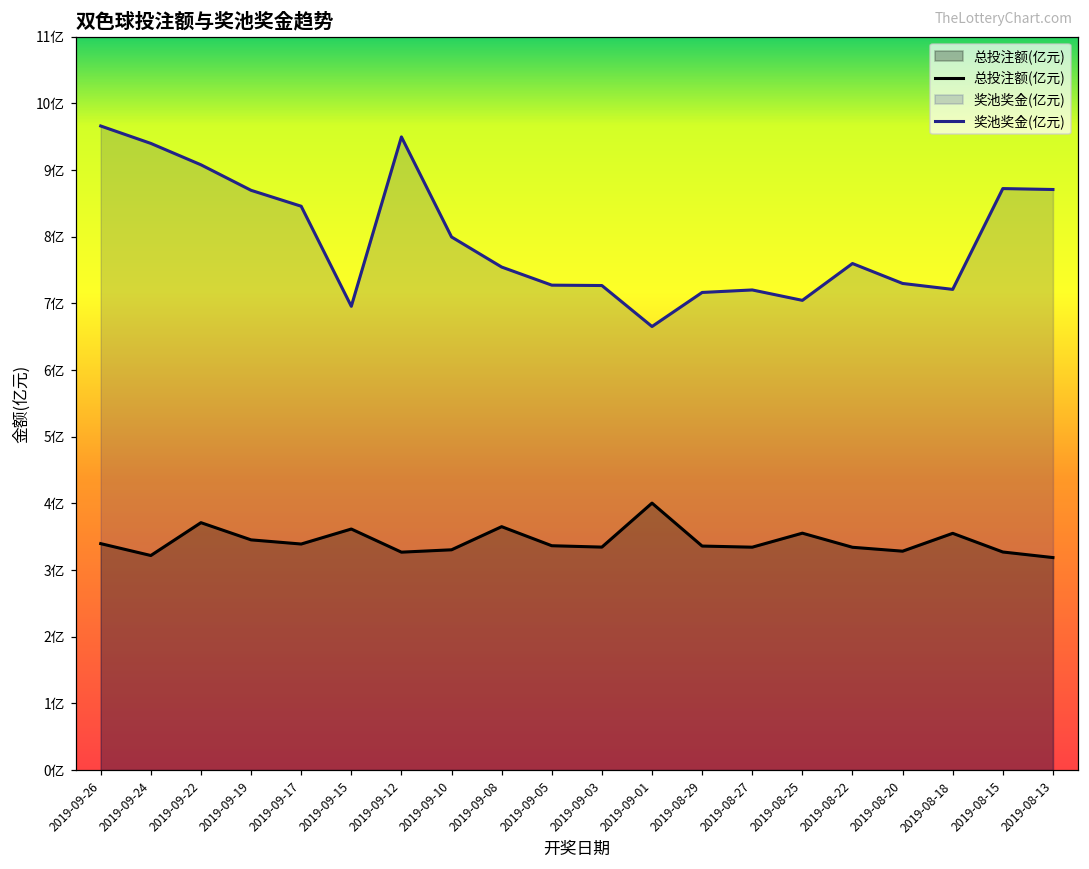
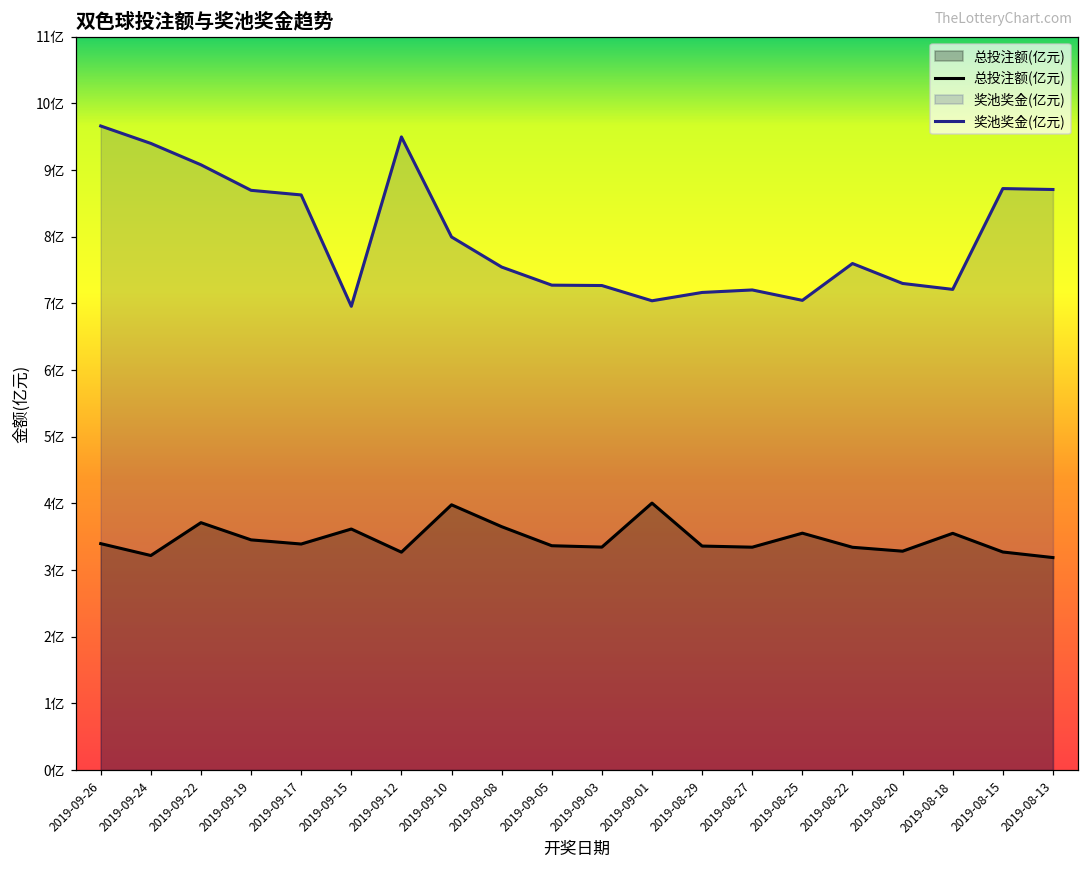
奖池奖金(亿元), 2019-09-17: 8.5亿 -> 8.6亿
总投注额(亿元), 2019-09-10: 3.3亿 -> 4.0亿
奖池奖金(亿元), 2019-09-01: 6.7亿 -> 7.0亿
